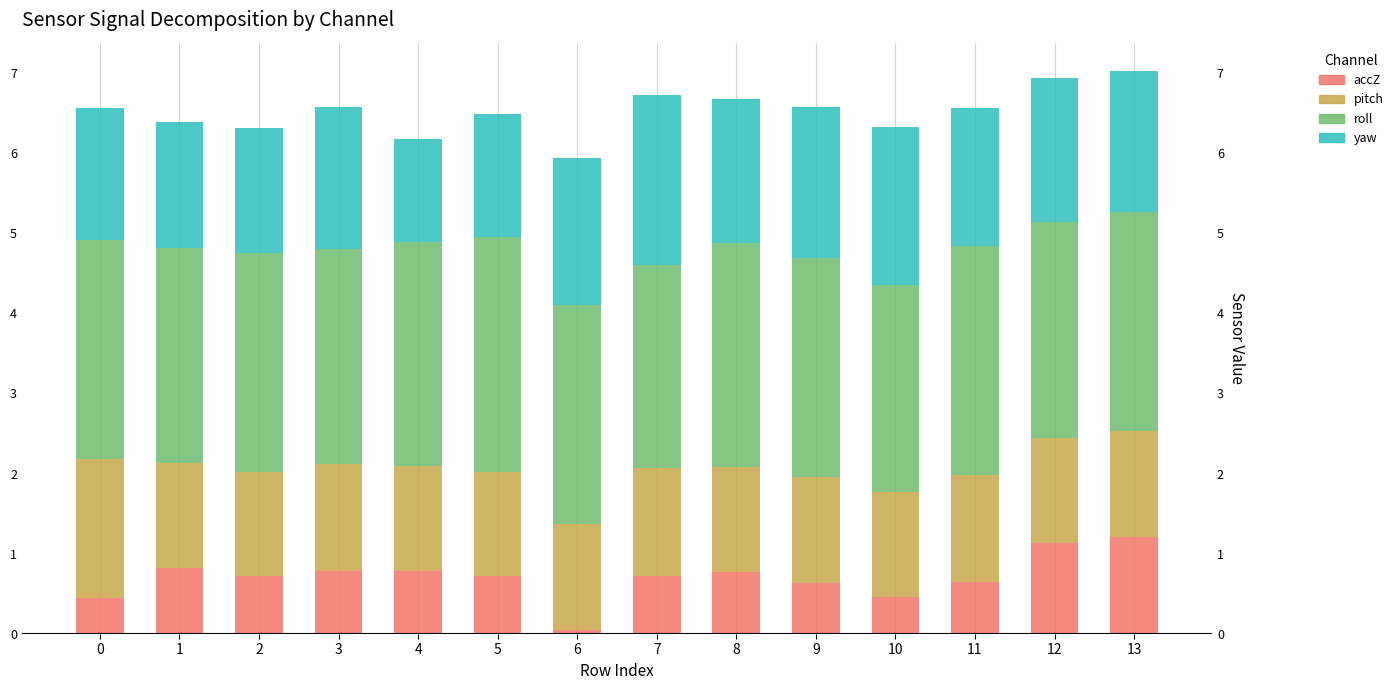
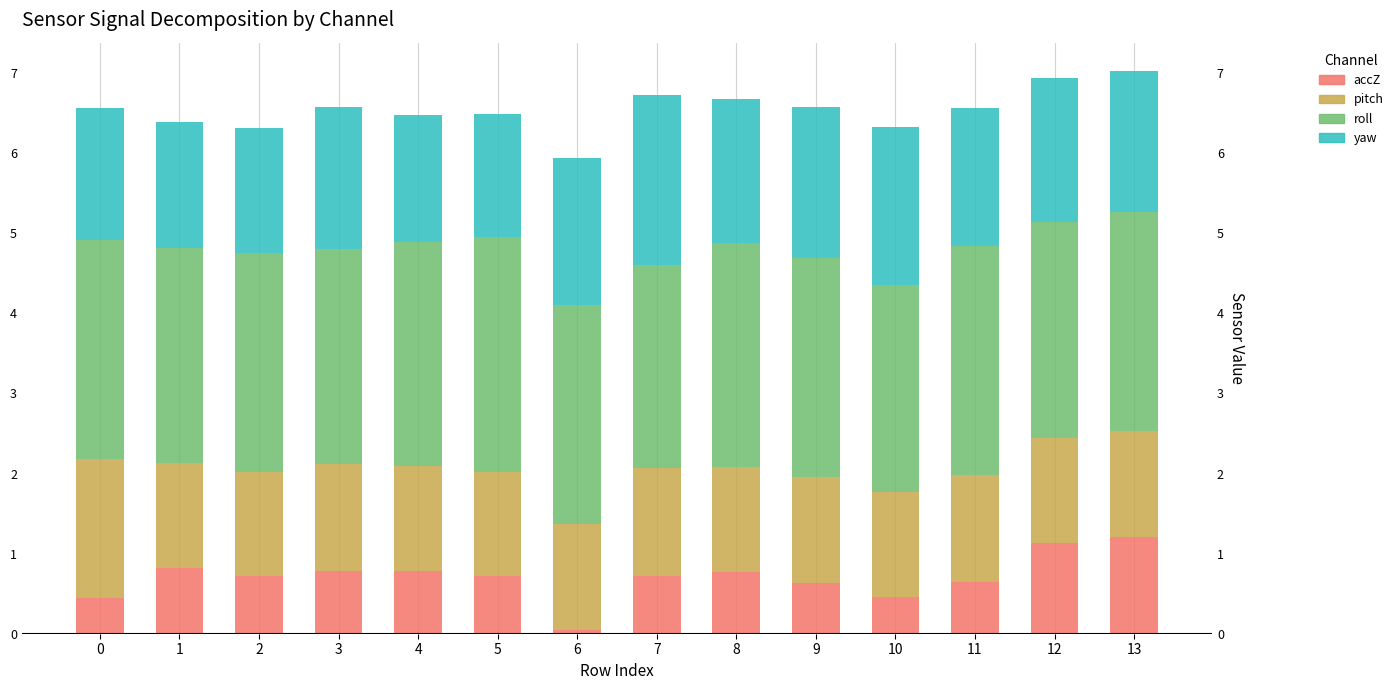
yaw, 4: 1.3 -> 1.6
